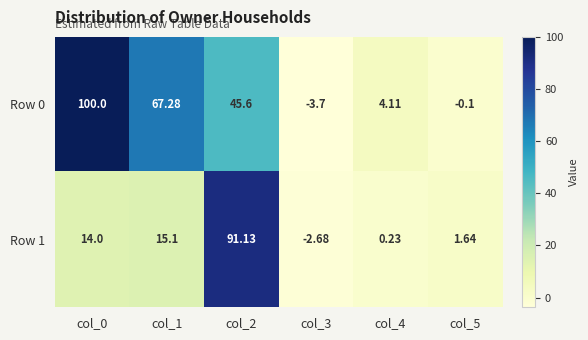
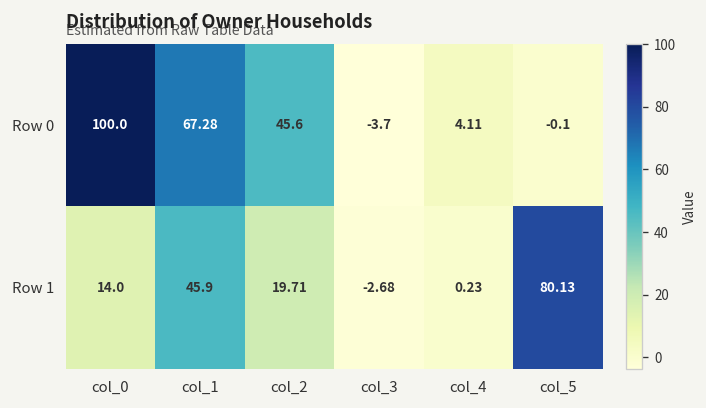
Row 1, col_1: 15.1 -> 45.9
Row 1, col_2: 91.13 -> 19.71
Row 1, col_5: 1.64 -> 80.13
